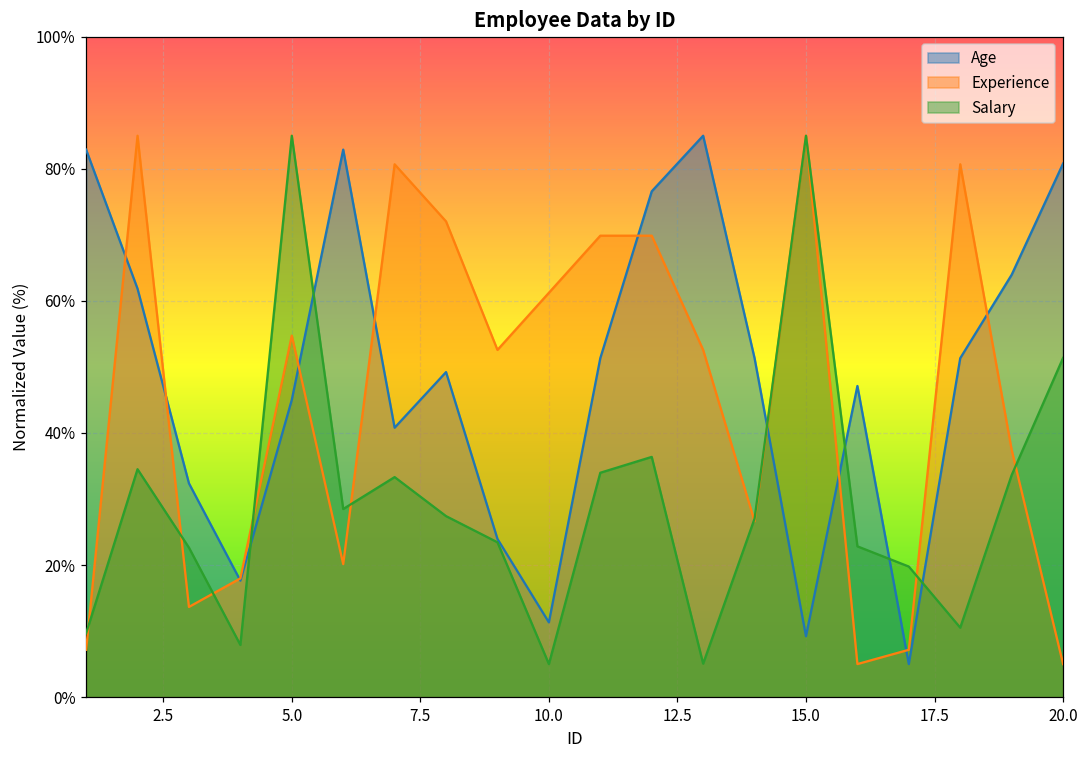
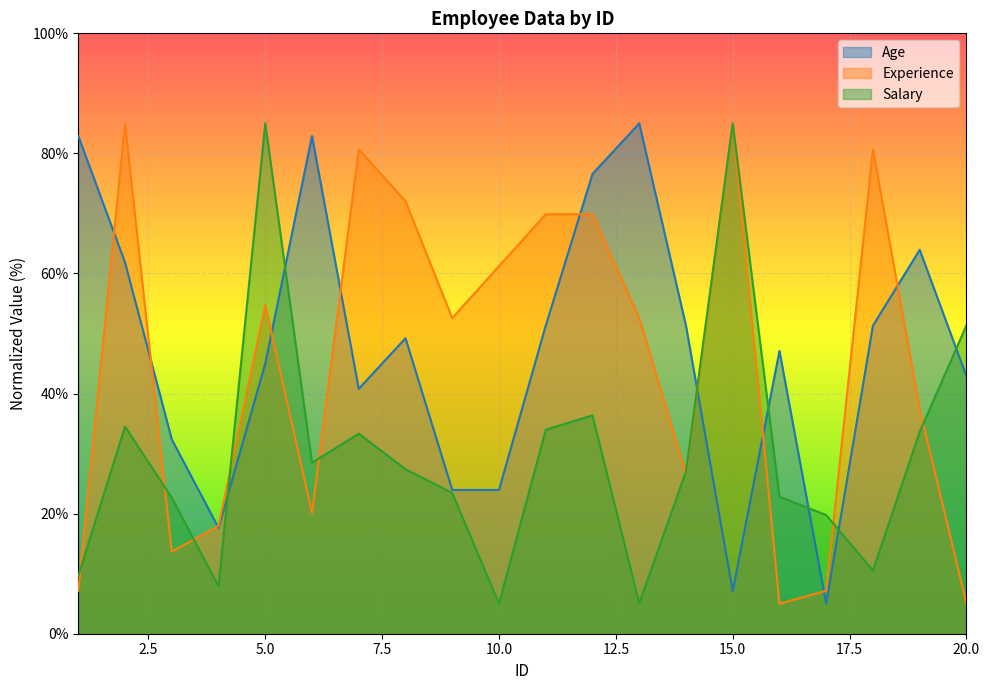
Age, 10.0: 11% -> 24%
Age, 15.0: 9% -> 7%
Age, 20.0: 81% -> 43%
